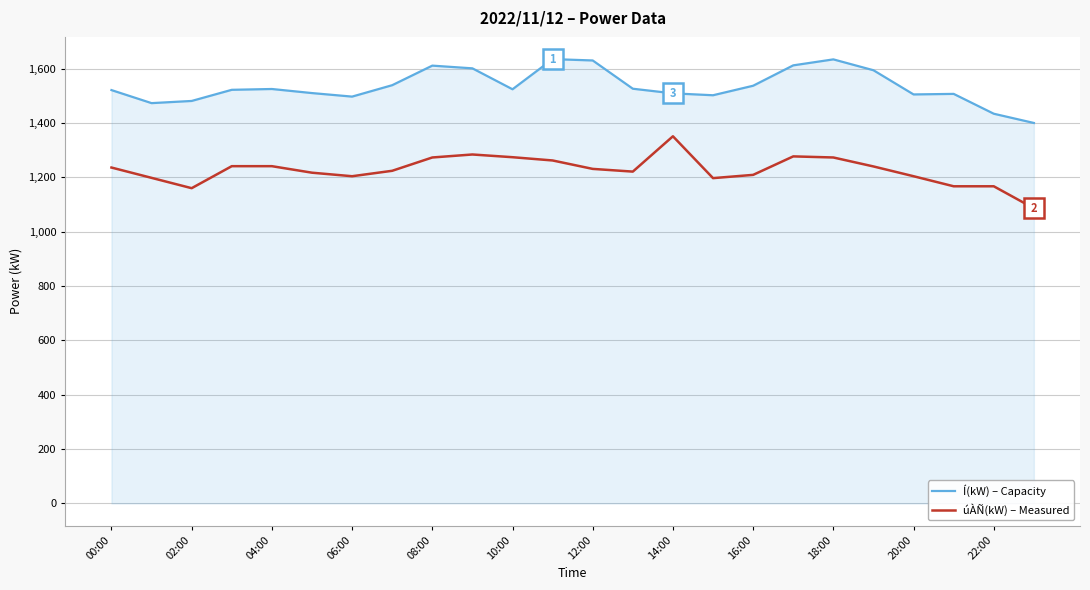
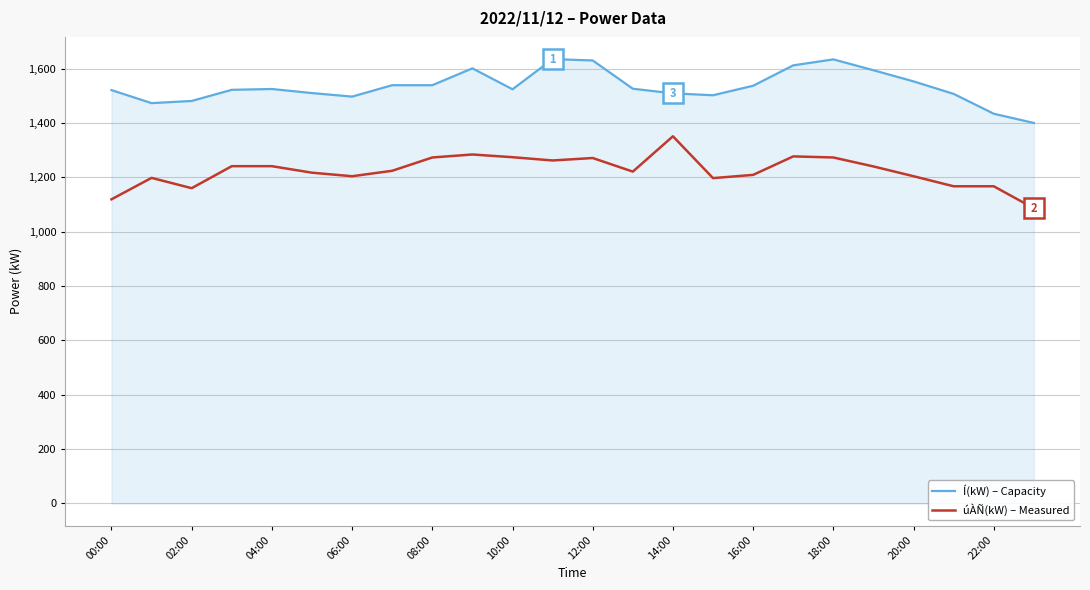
úÀÑ(kW) – Measured, 00:00: 1,240 -> 1,120
Í(kW) – Capacity, 08:00: 1,610 -> 1,540
úÀÑ(kW) – Measured, 12:00: 1,230 -> 1,270
Í(kW) – Capacity, 20:00: 1,510 -> 1,550
